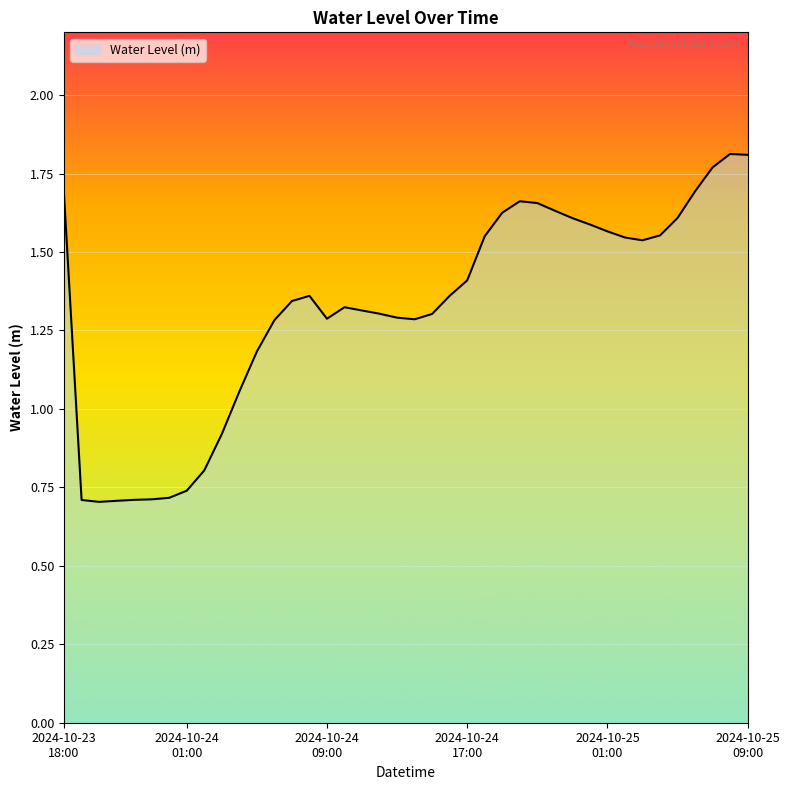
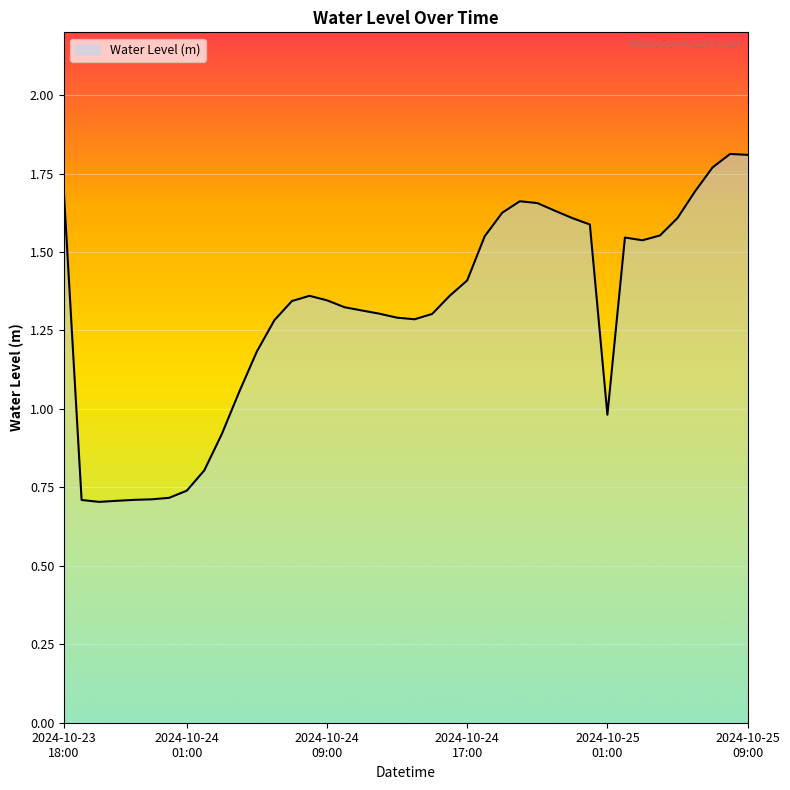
2024-10-24 09:00: 1.29 -> 1.35
2024-10-25 01:00: 1.57 -> 0.98
